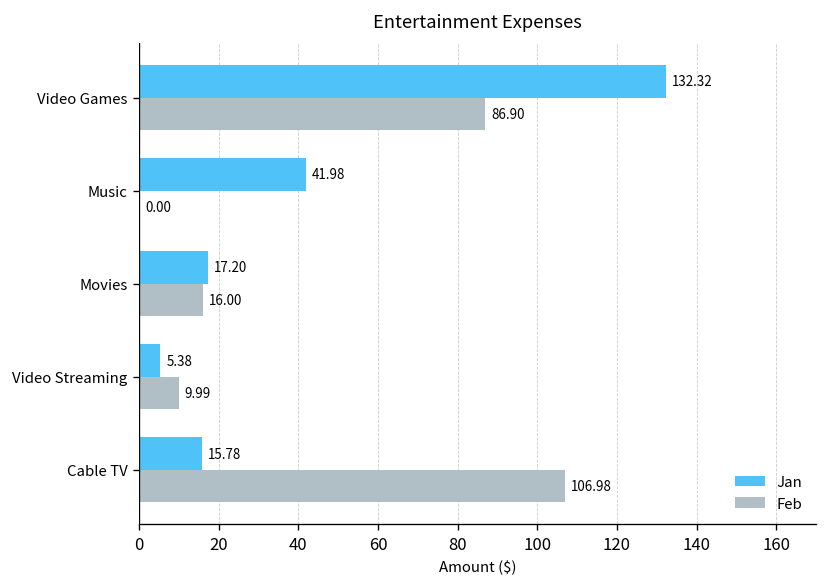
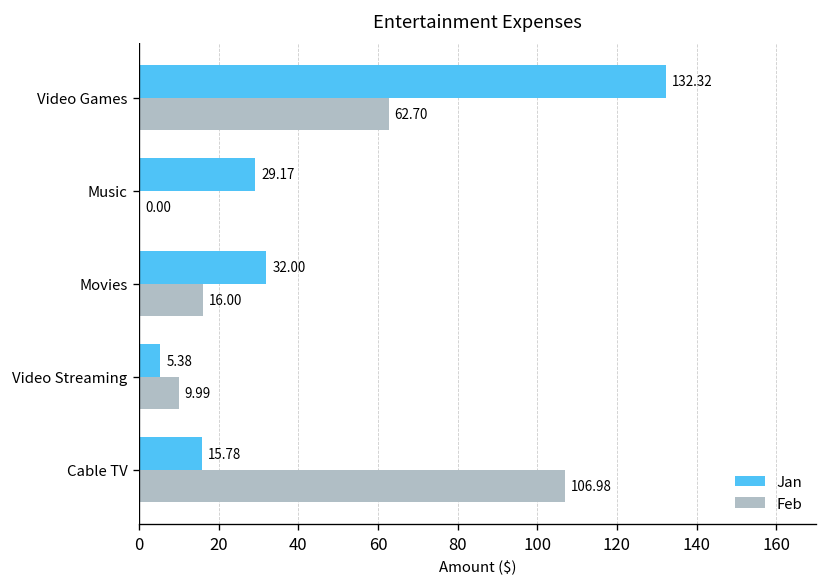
Feb, Video Games: 86.90 -> 62.70
Jan, Music: 41.98 -> 29.17
Jan, Movies: 17.20 -> 32.00
